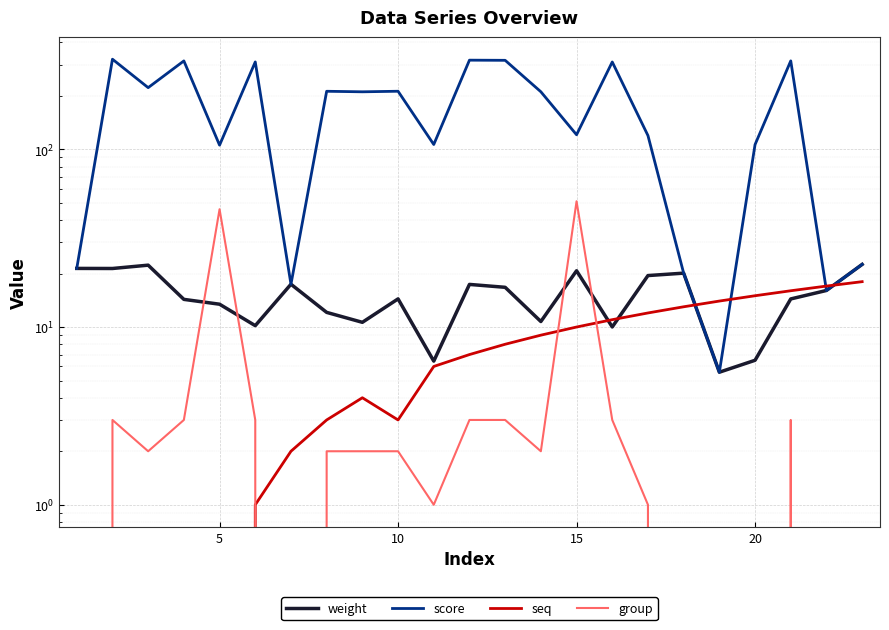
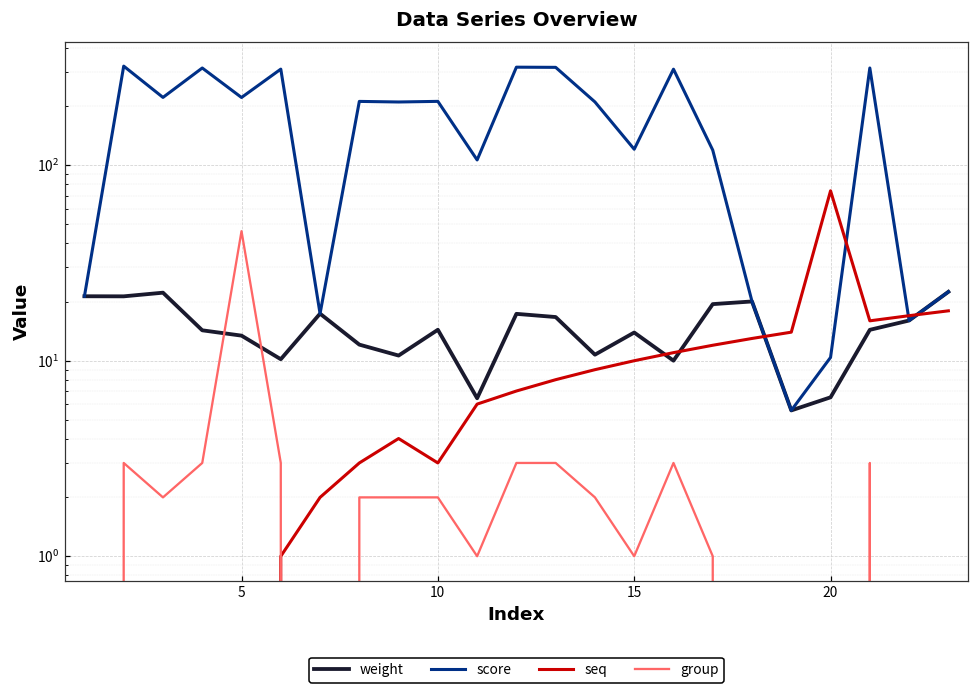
score, 5: 110 -> 220
weight, 15: 21 -> 14
group, 15: 51 -> 1
score, 20: 110 -> 10
seq, 20: 15 -> 74
